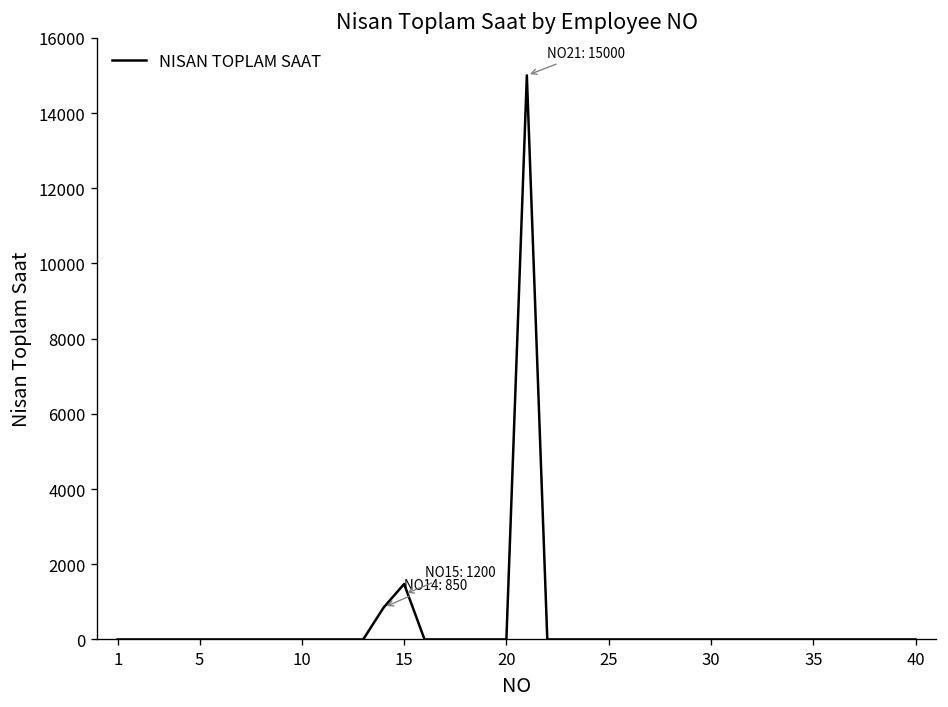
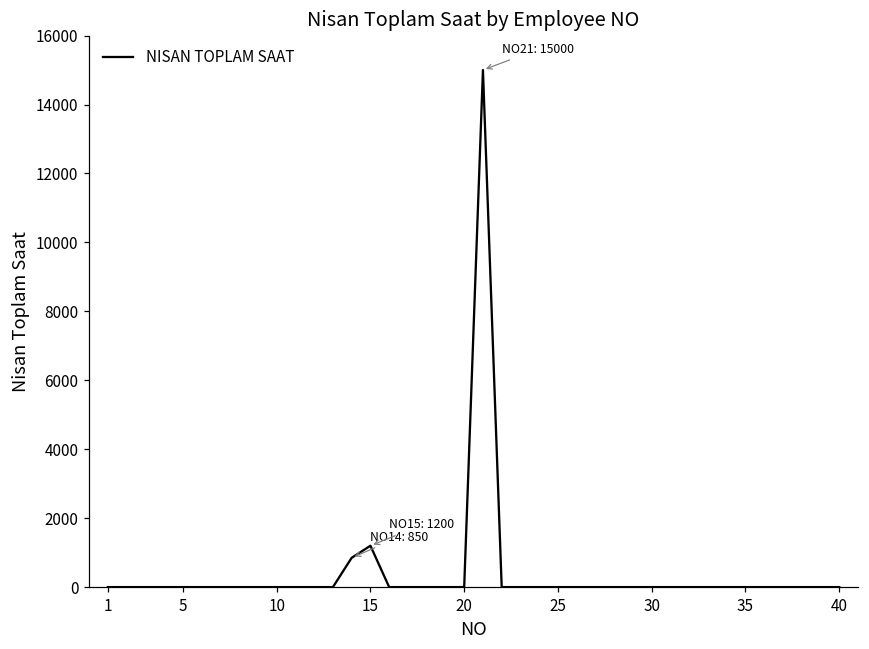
15: 1500 -> 1200
